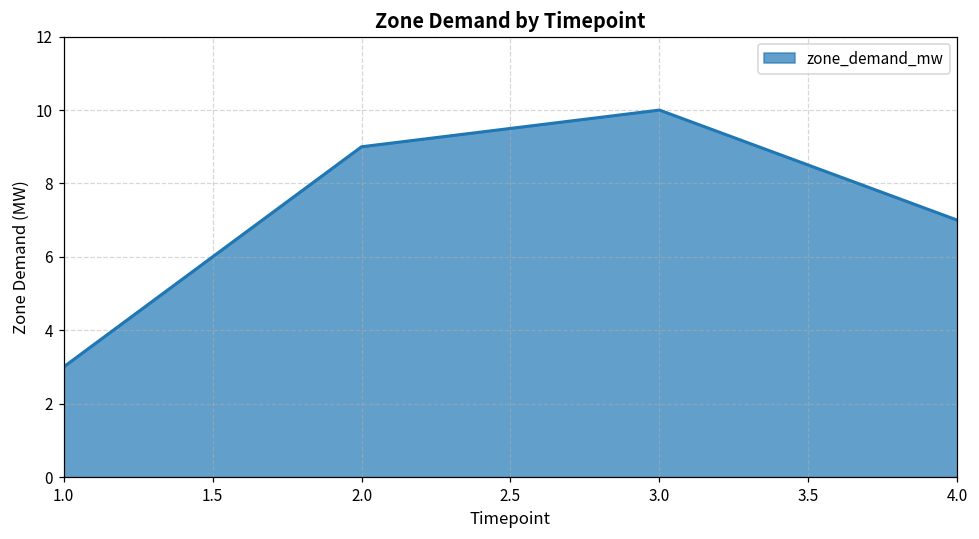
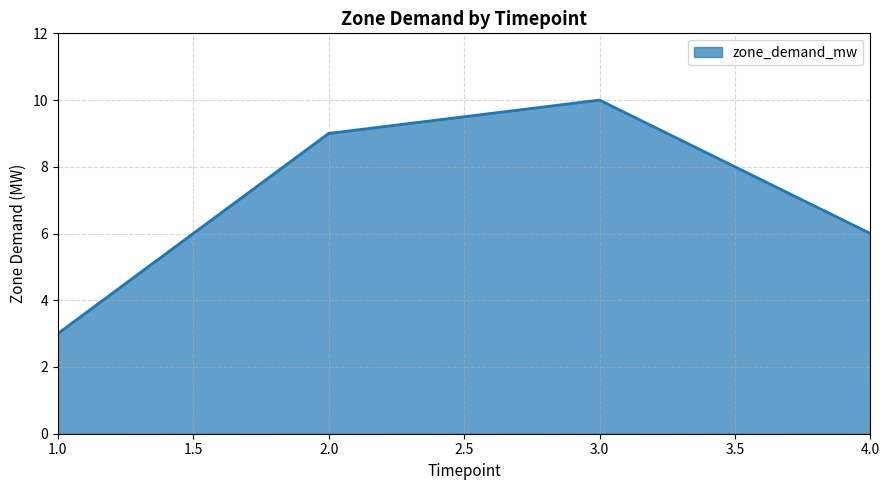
4.0: 7 -> 6
